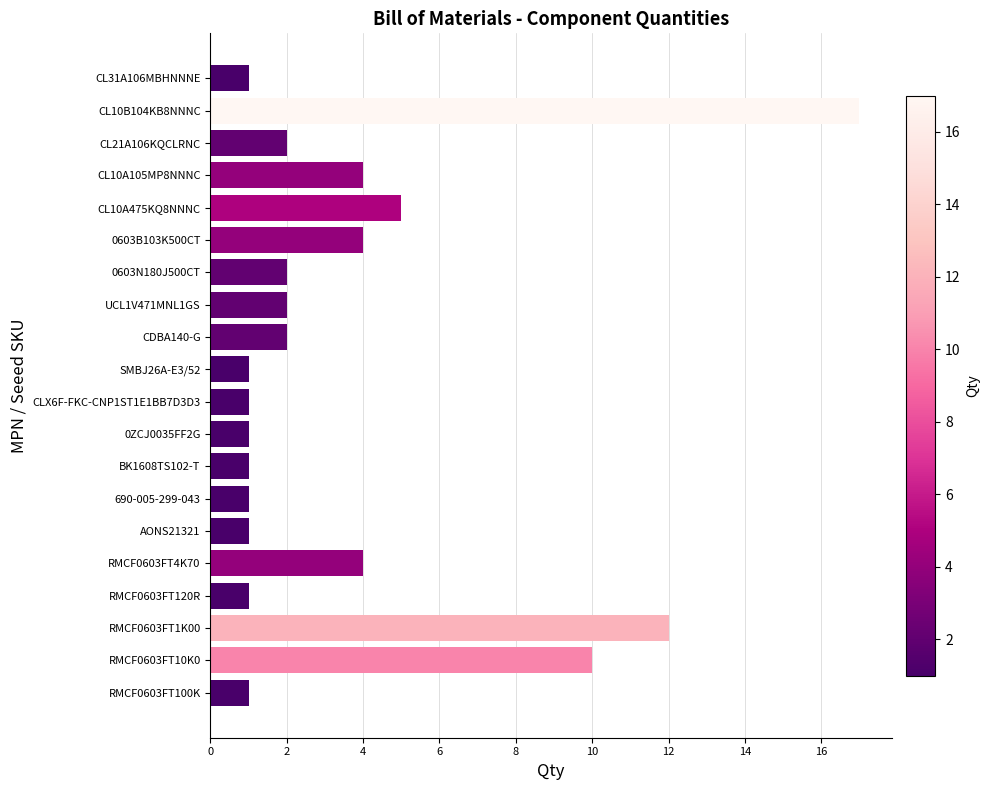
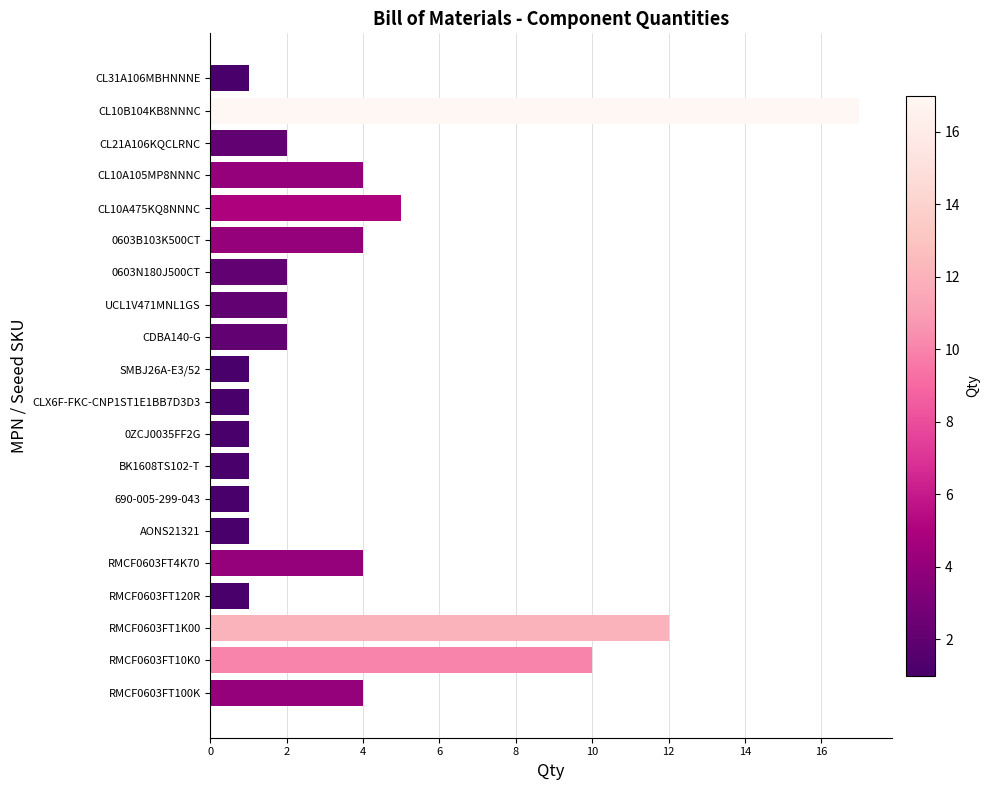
RMCF0603FT100K: 1 -> 4
